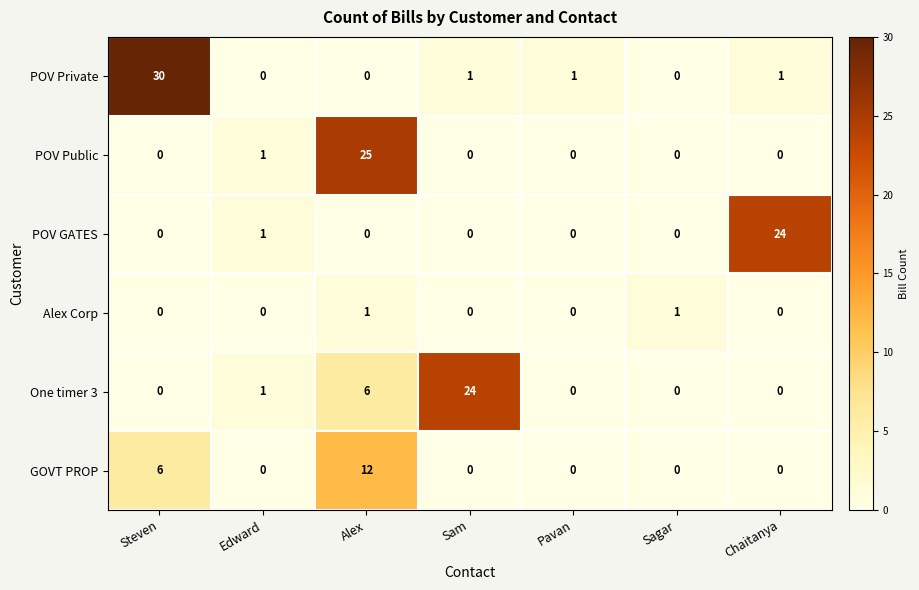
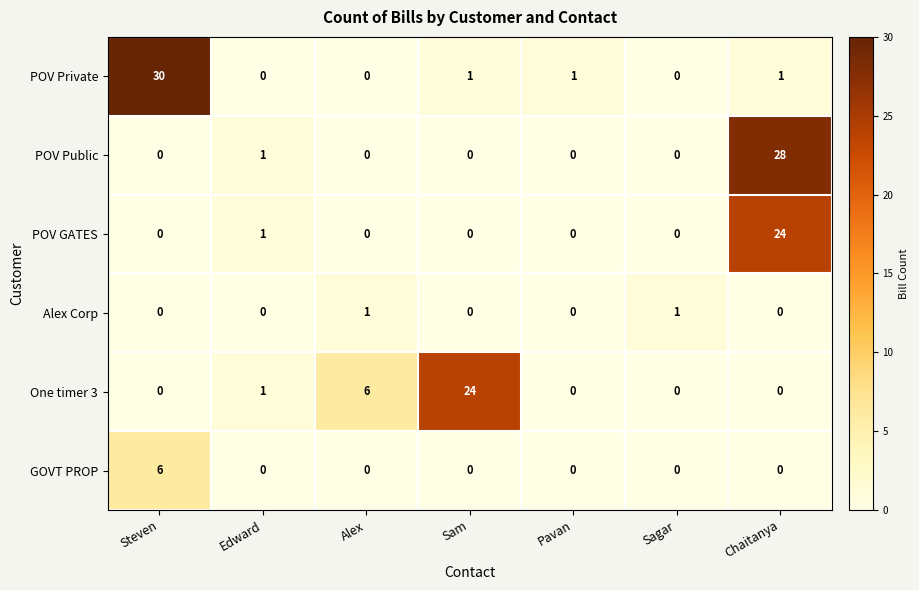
POV Public, Alex: 25 -> 0
POV Public, Chaitanya: 0 -> 28
GOVT PROP, Alex: 12 -> 0
